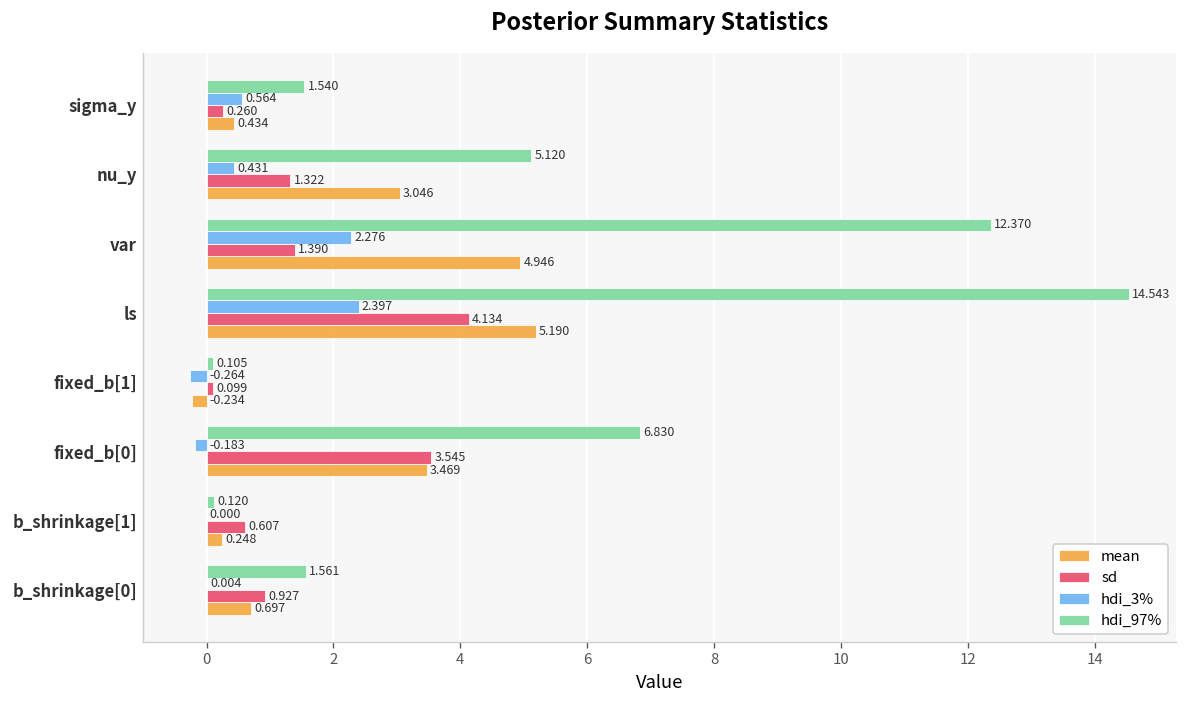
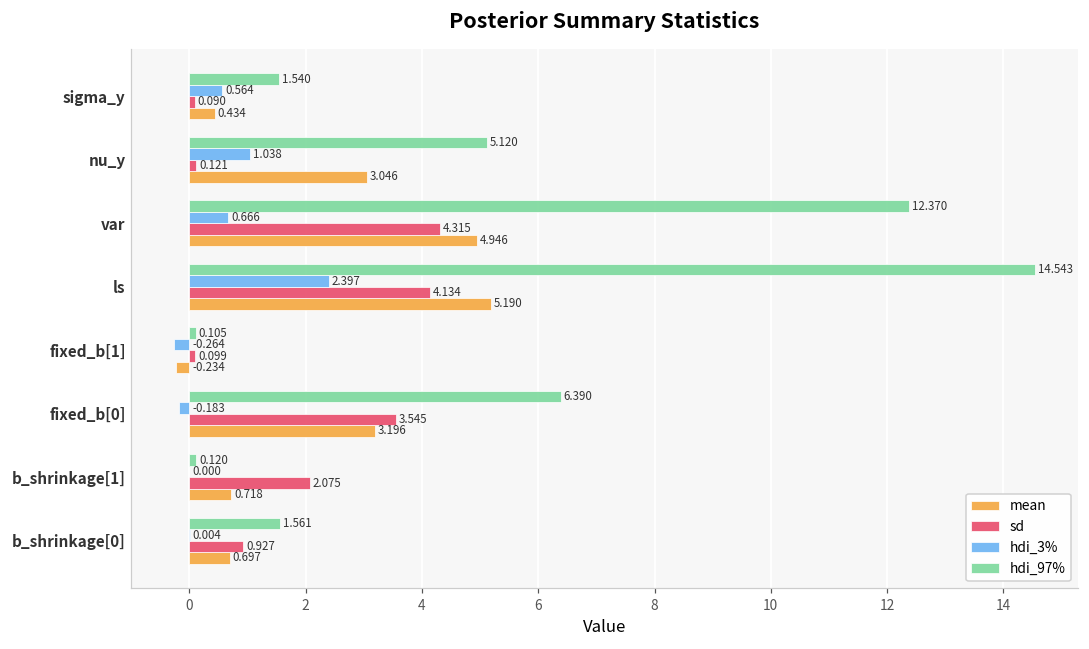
sd, sigma_y: 0.260 -> 0.090
hdi_3%, nu_y: 0.431 -> 1.038
sd, nu_y: 1.322 -> 0.121
hdi_3%, var: 2.276 -> 0.666
sd, var: 1.390 -> 4.315
hdi_97%, fixed_b[0]: 6.830 -> 6.390
mean, fixed_b[0]: 3.469 -> 3.196
sd, b_shrinkage[1]: 0.607 -> 2.075
mean, b_shrinkage[1]: 0.248 -> 0.718
